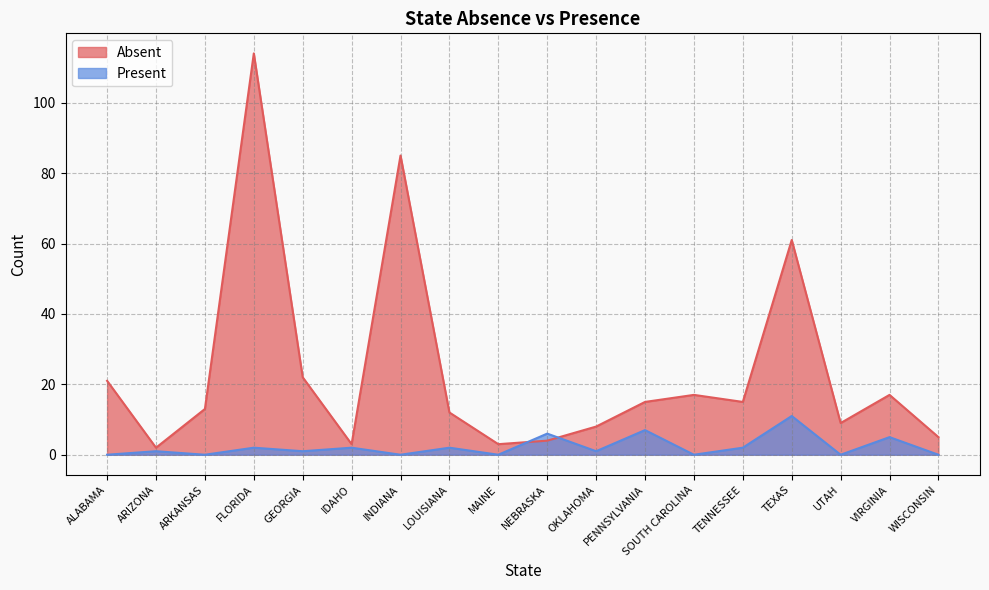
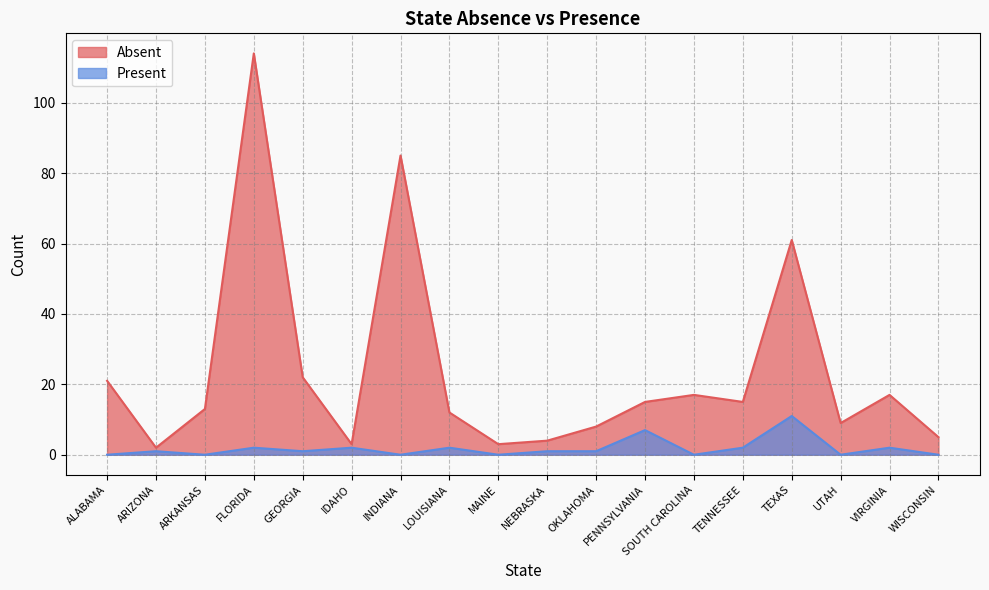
Present, NEBRASKA: 6 -> 1
Present, VIRGINIA: 5 -> 2
